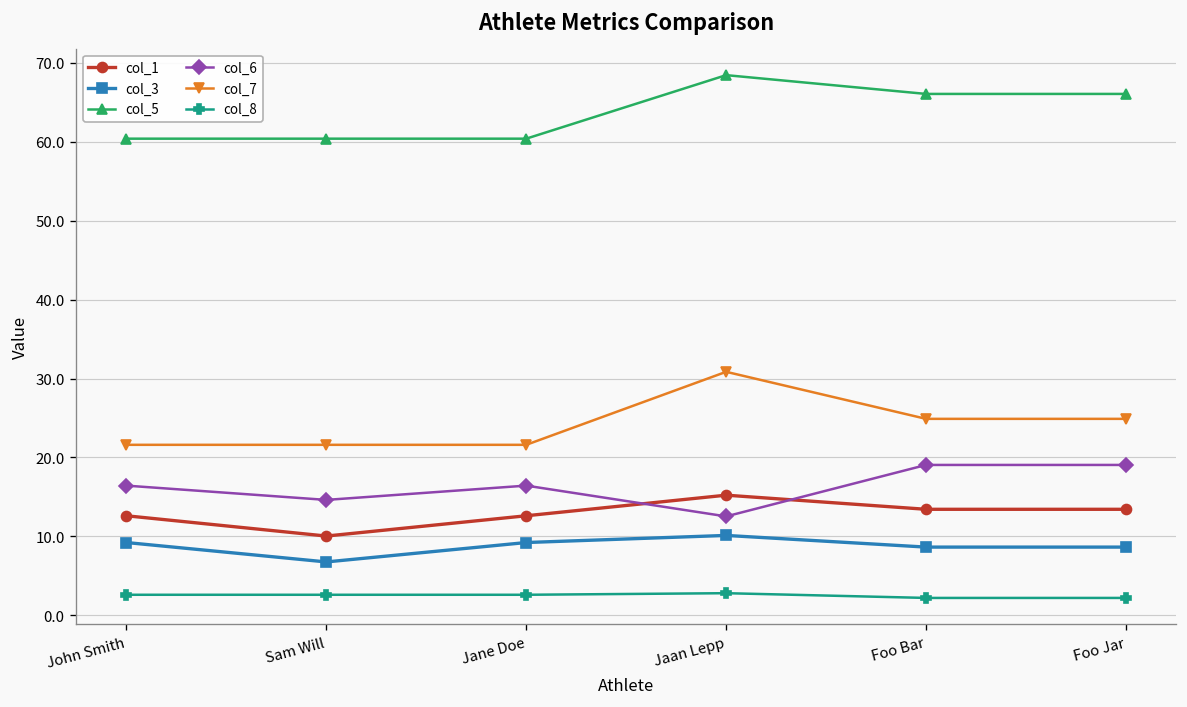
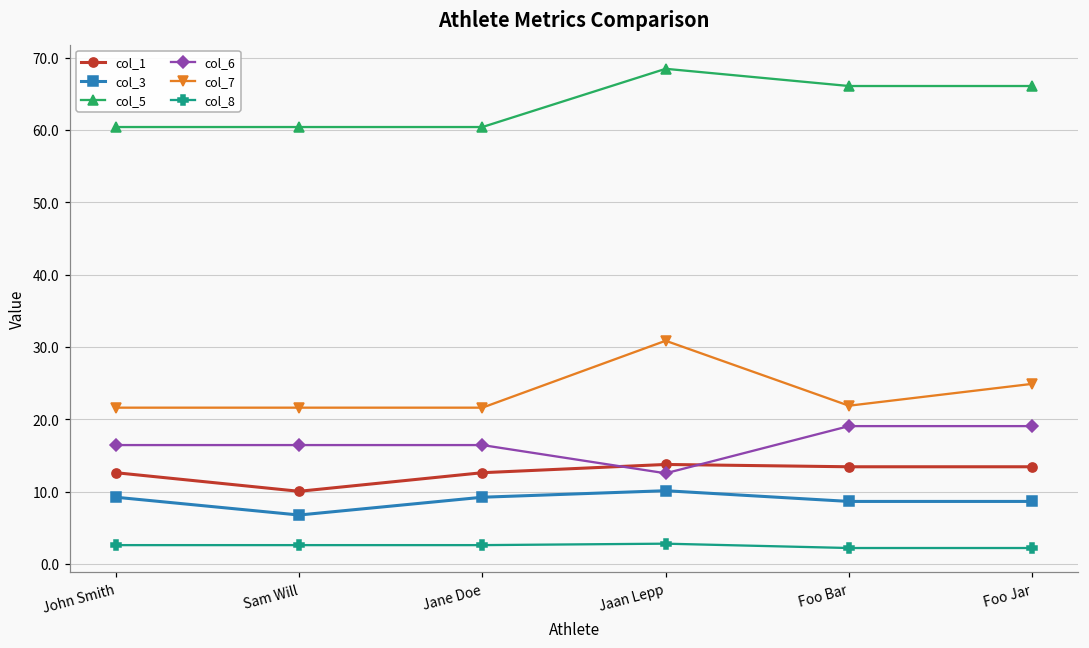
col_6, Sam Will: 15 -> 16
col_1, Jaan Lepp: 15 -> 14
col_7, Foo Bar: 25 -> 22
